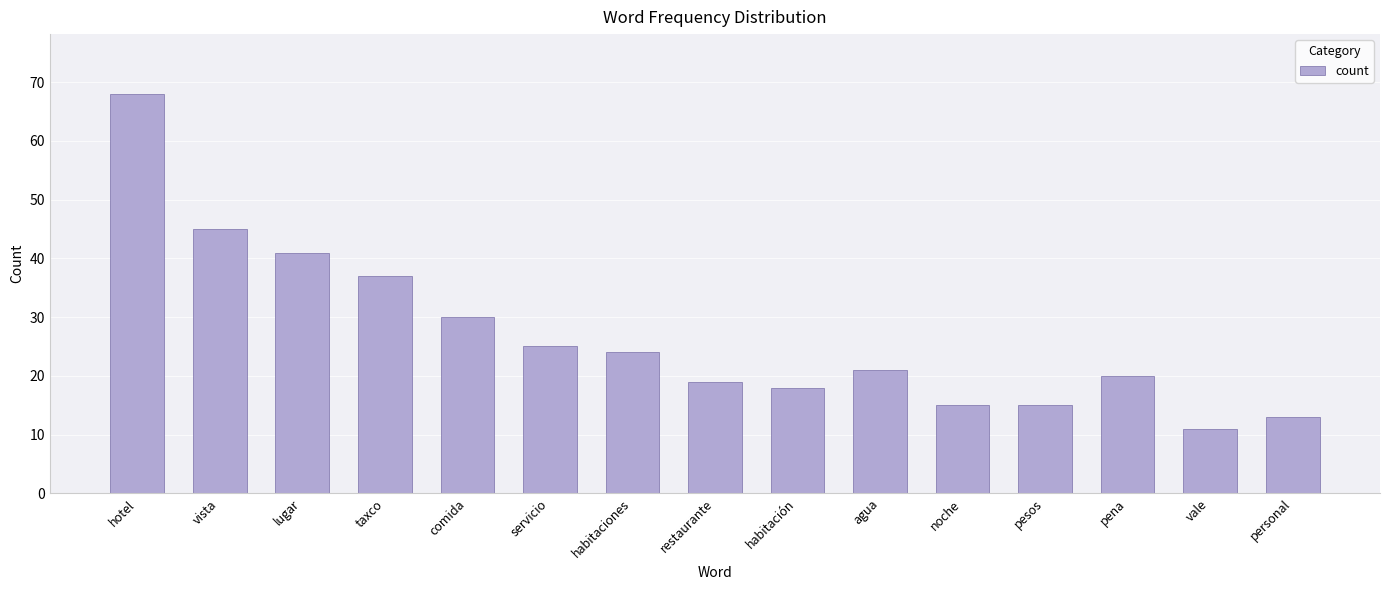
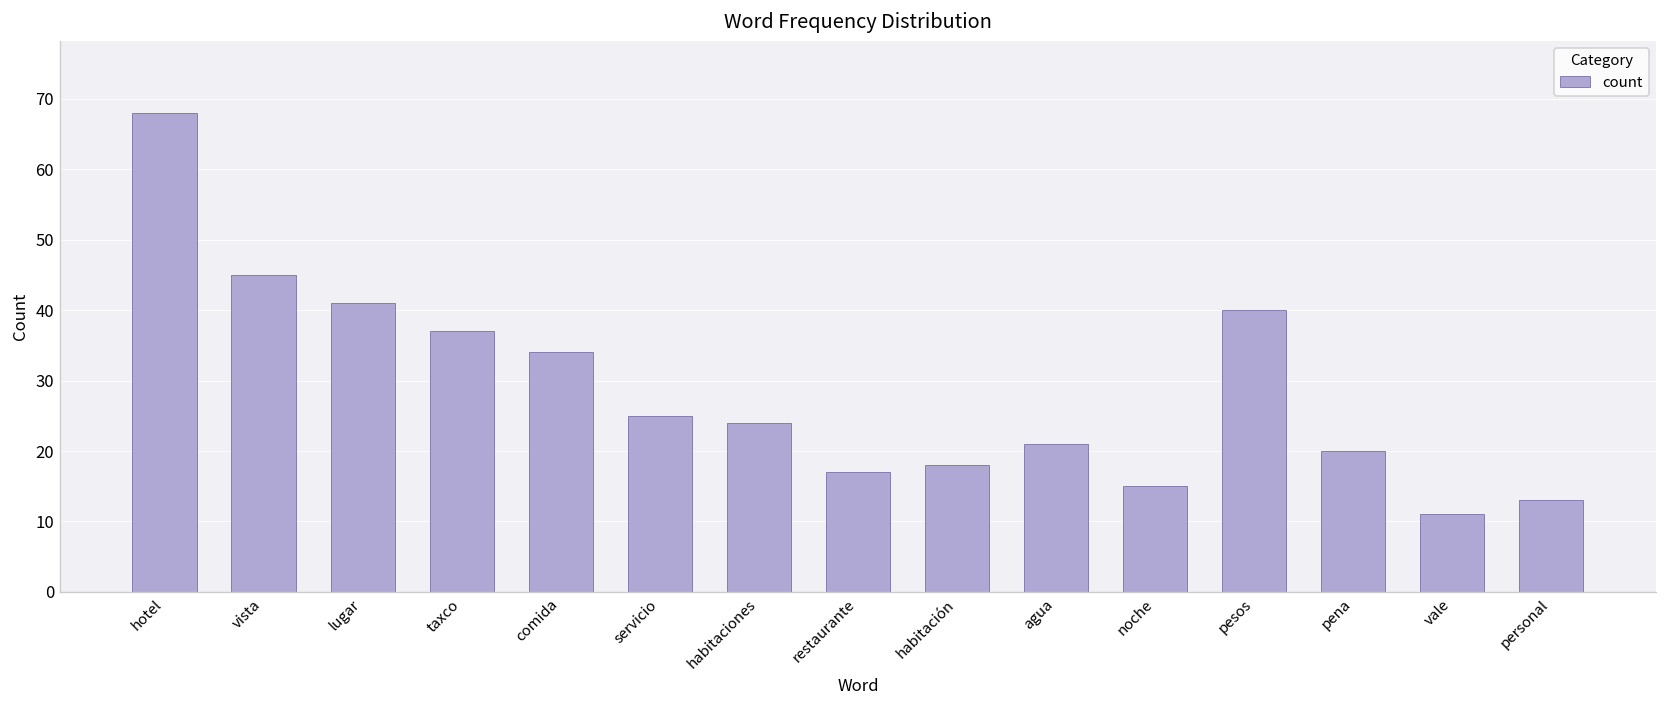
comida: 30 -> 34
restaurante: 19 -> 17
pesos: 15 -> 40
